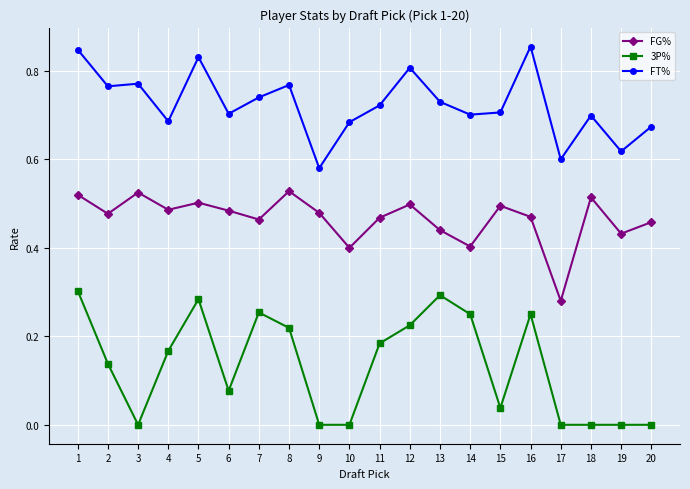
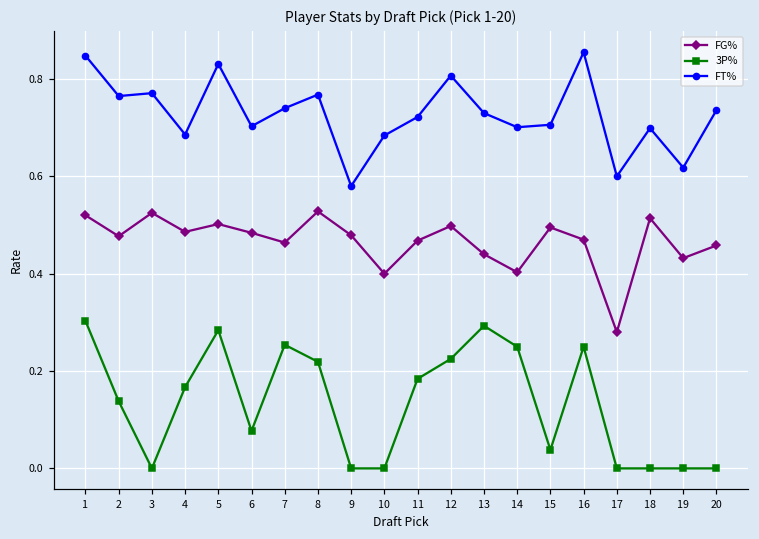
FT%, 20: 0.67 -> 0.74
